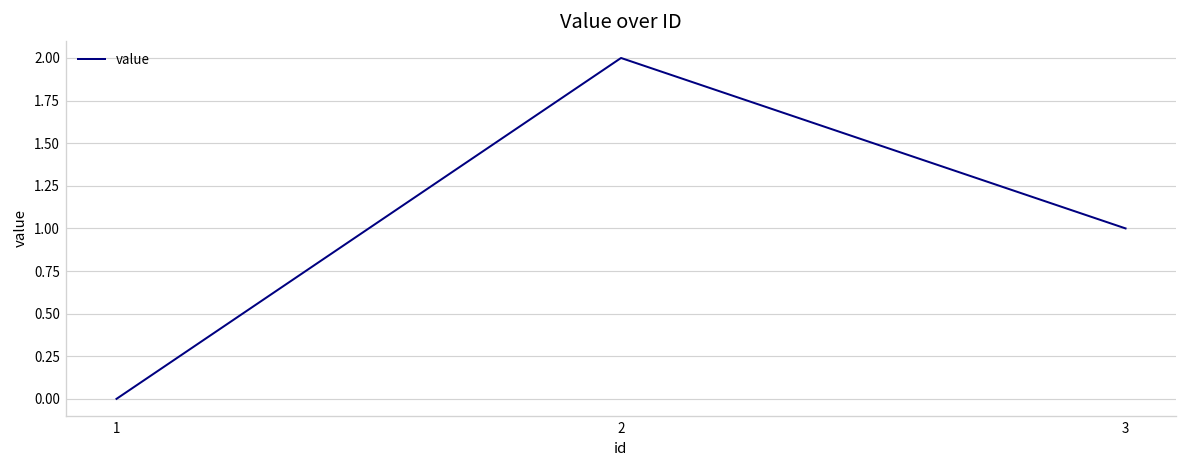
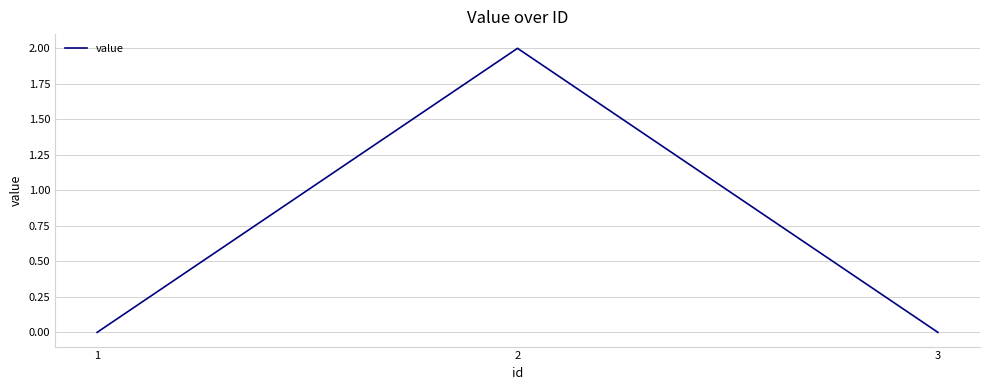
3: 1 -> 0
